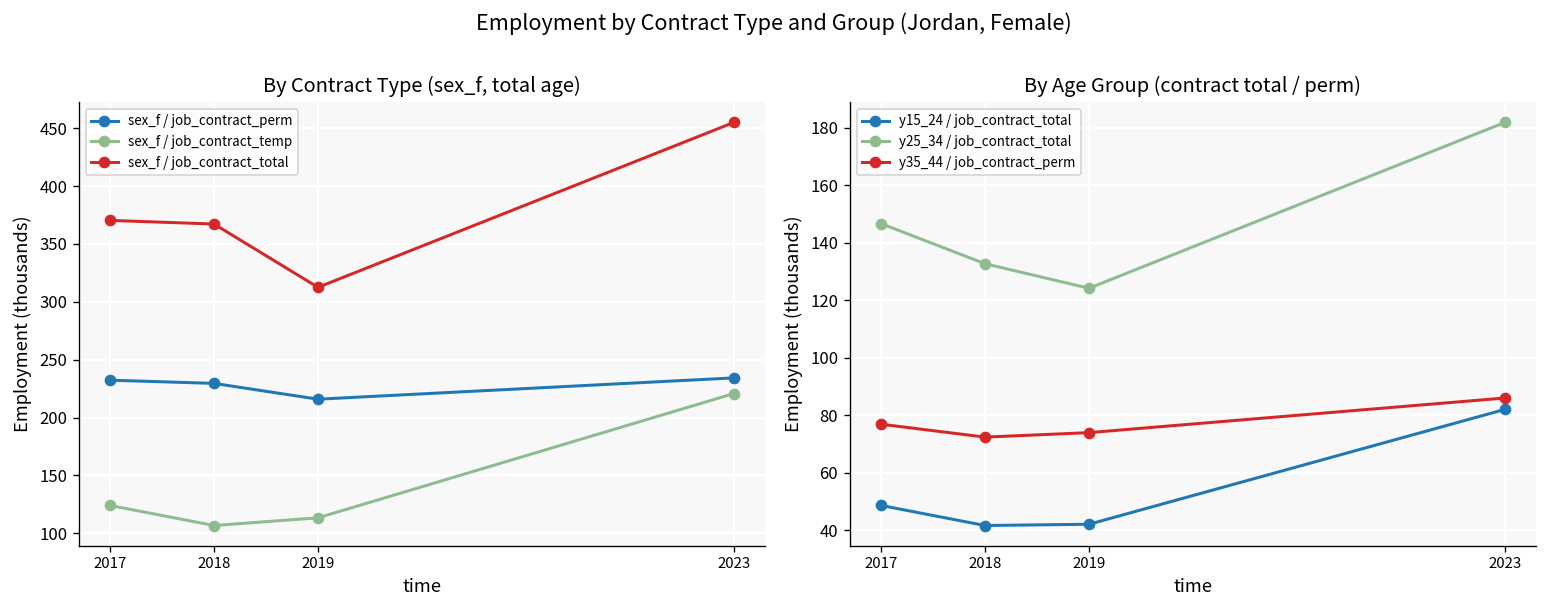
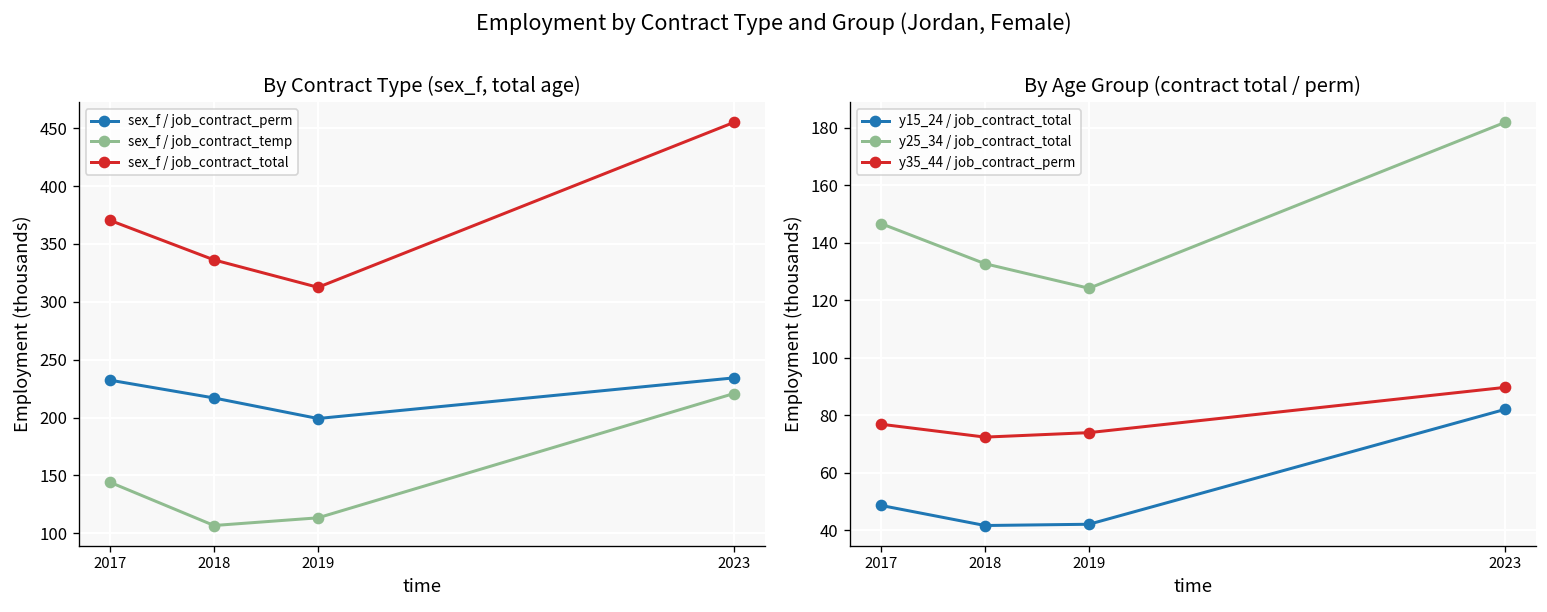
By Contract Type (sex_f, total age), sex_f / job_contract_temp, 2017: 120 -> 140
By Contract Type (sex_f, total age), sex_f / job_contract_perm, 2018: 230 -> 220
By Contract Type (sex_f, total age), sex_f / job_contract_total, 2018: 370 -> 340
By Contract Type (sex_f, total age), sex_f / job_contract_perm, 2019: 220 -> 200
By Age Group (contract total / perm), y35_44 / job_contract_perm, 2023: 86 -> 90
